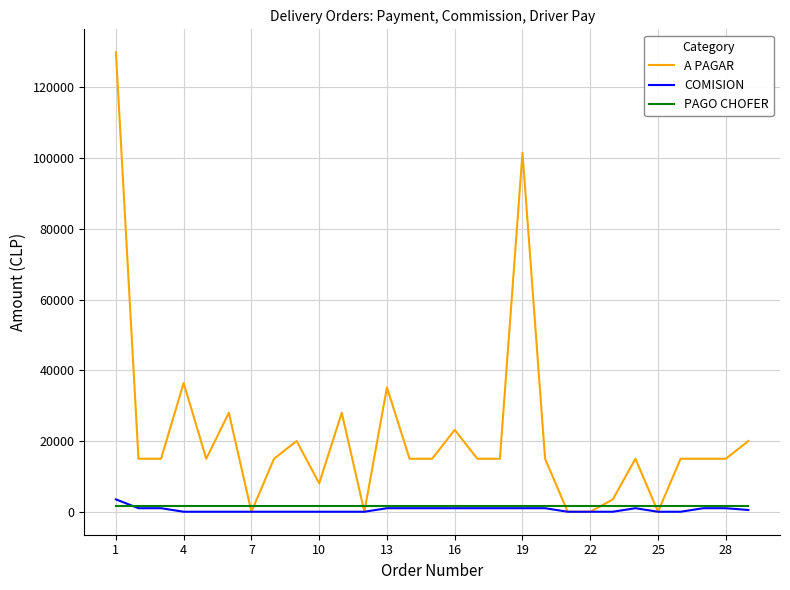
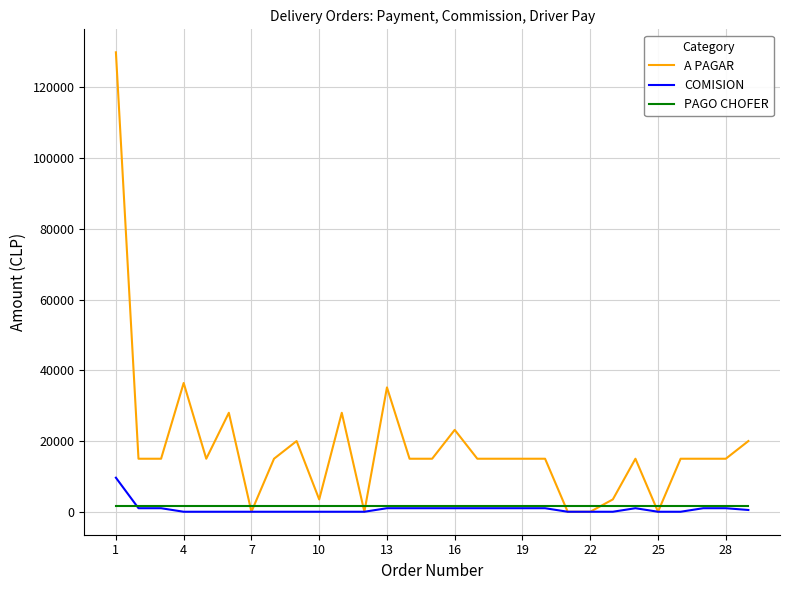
COMISION, 1: 4000 -> 10000
A PAGAR, 10: 8000 -> 3000
A PAGAR, 19: 101000 -> 15000
